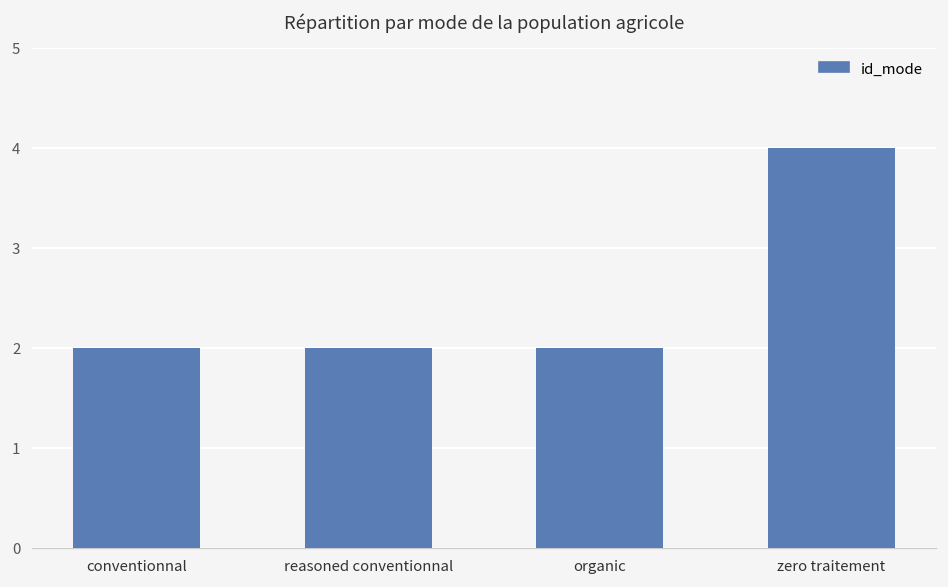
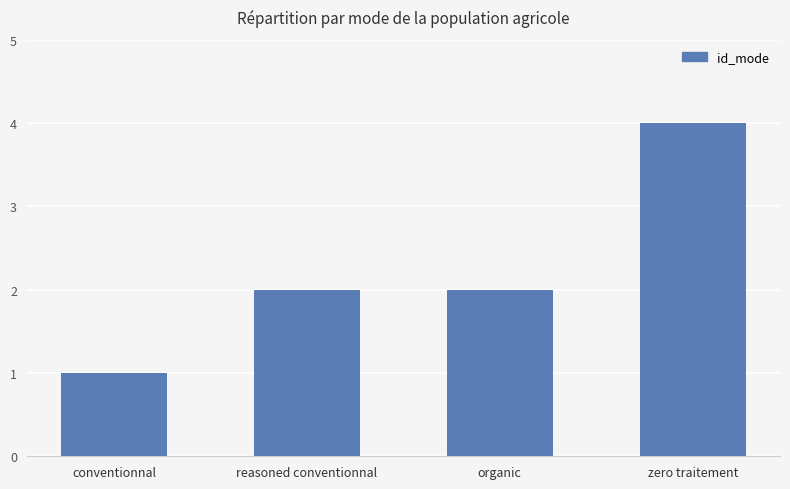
conventionnal: 2 -> 1
